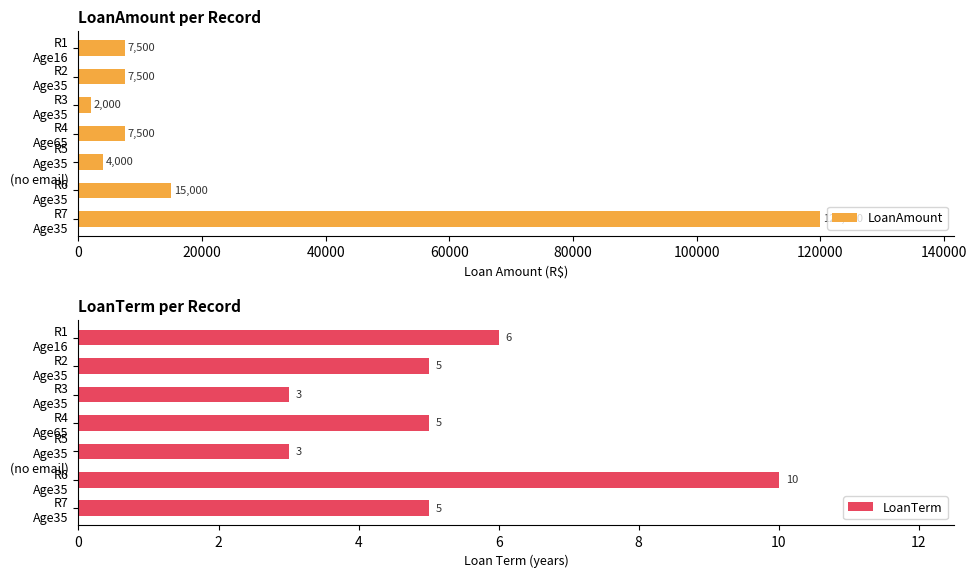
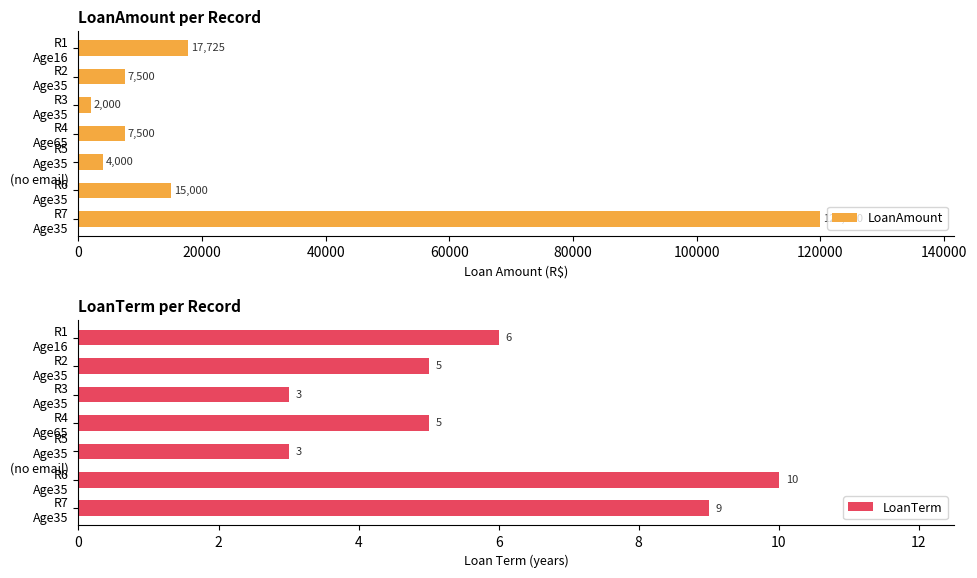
LoanAmount per Record, R1 Age16: 7,500 -> 17,725
LoanTerm per Record, R7 Age35: 5 -> 9
